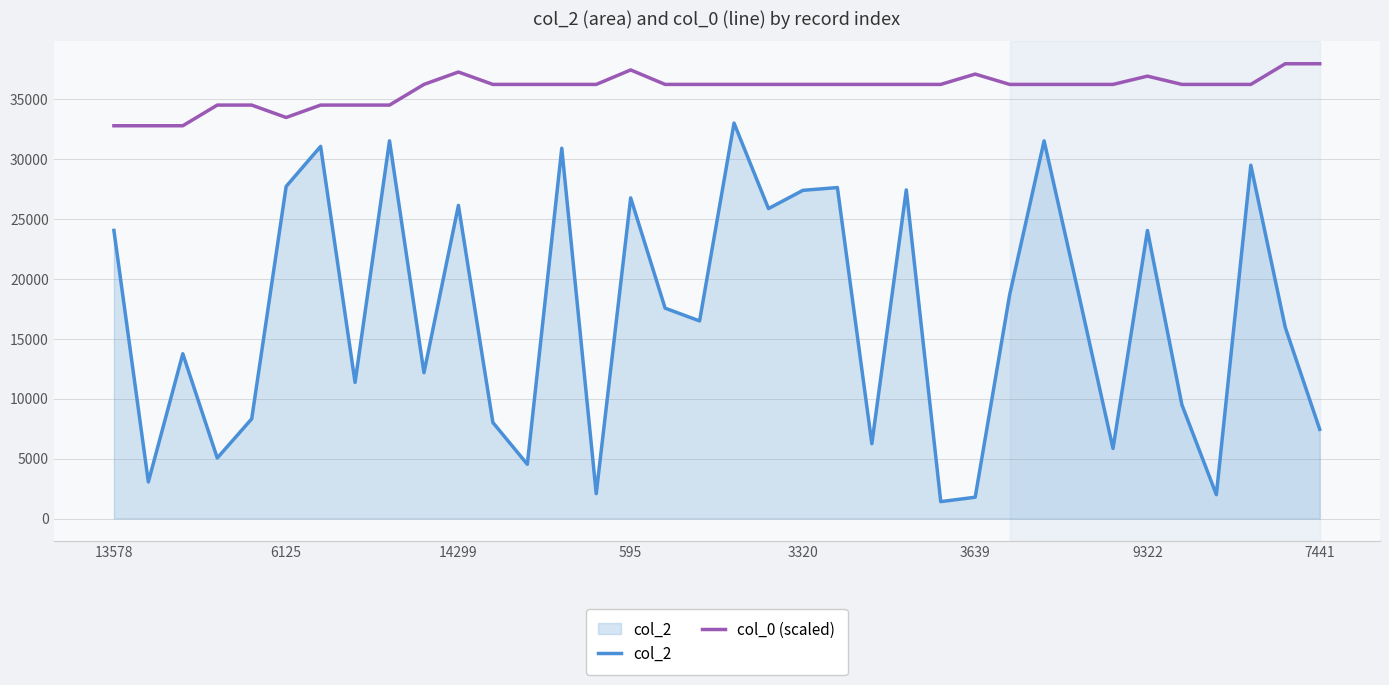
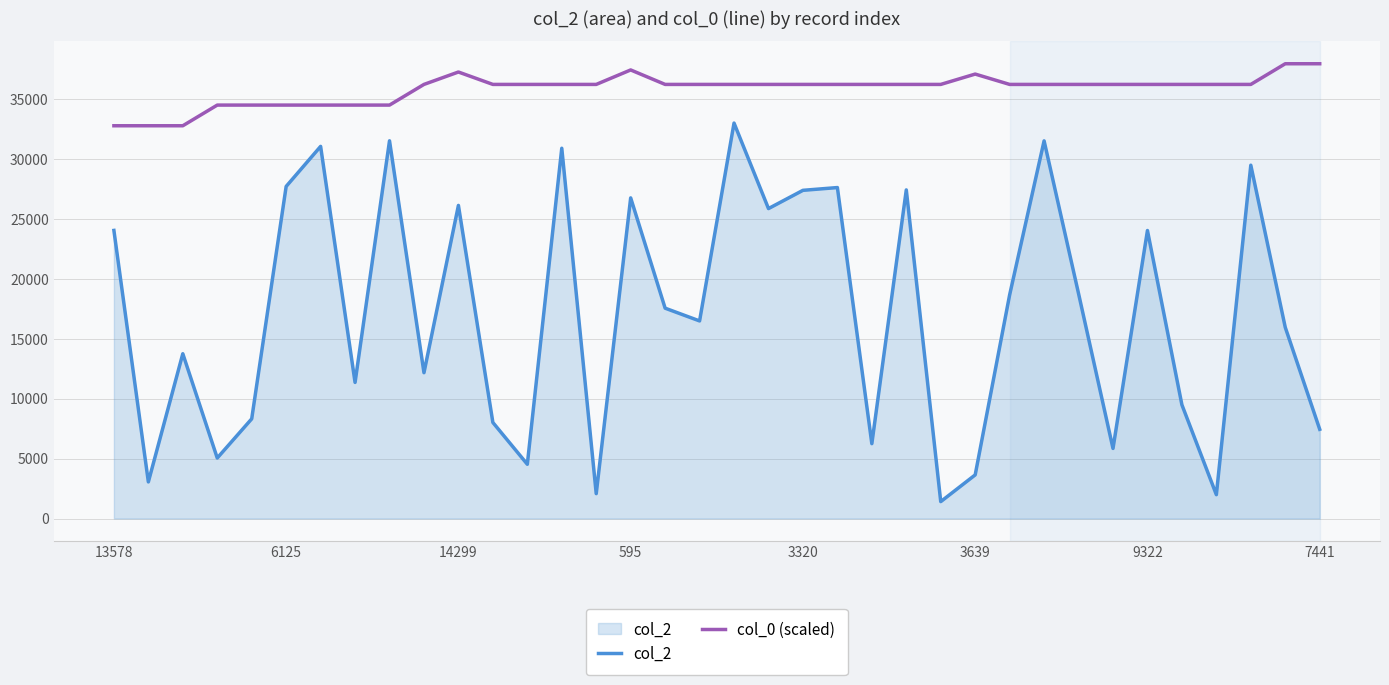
col_0 (scaled), 6125: 33500 -> 34500
col_2, 3639: 1800 -> 3600
col_0 (scaled), 9322: 36900 -> 36200
